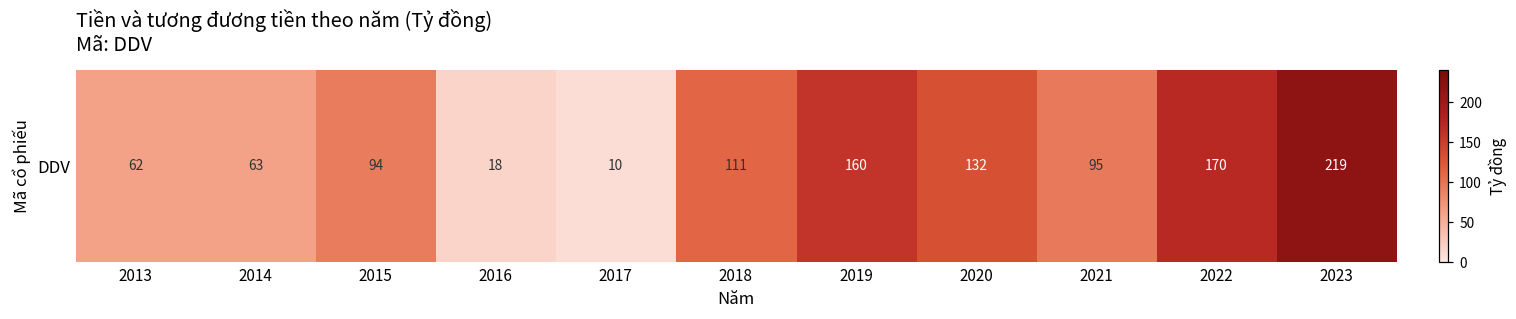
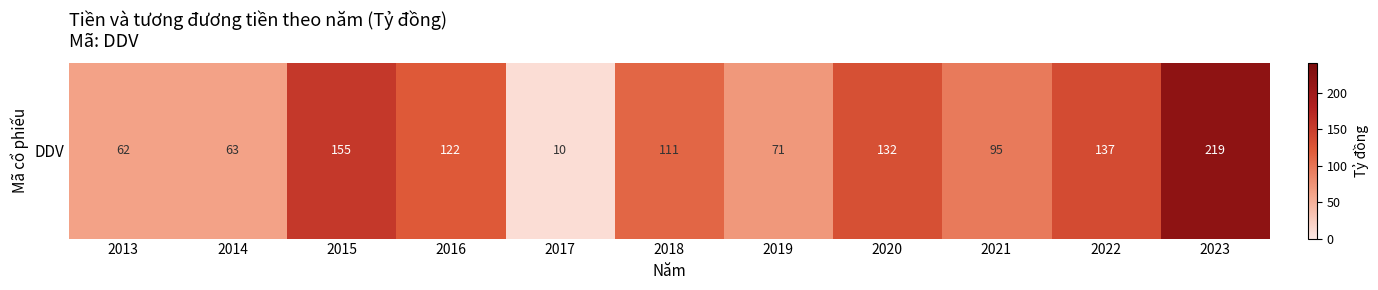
DDV, 2015: 94 -> 155
DDV, 2016: 18 -> 122
DDV, 2019: 160 -> 71
DDV, 2022: 170 -> 137
